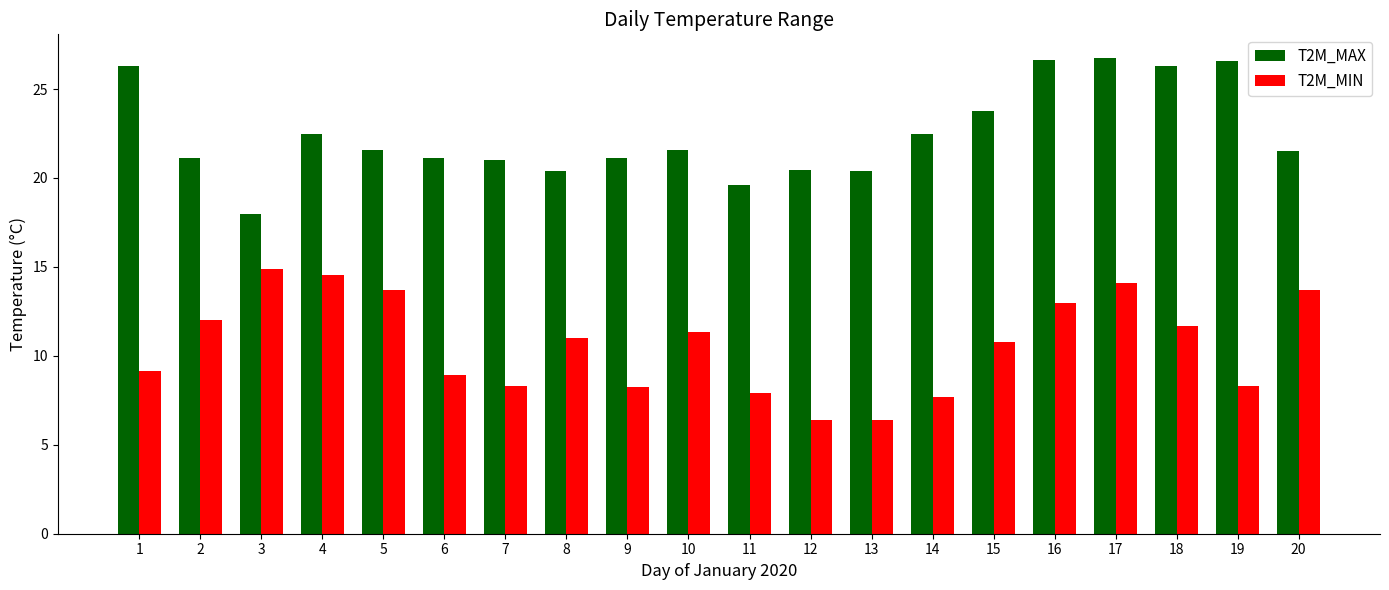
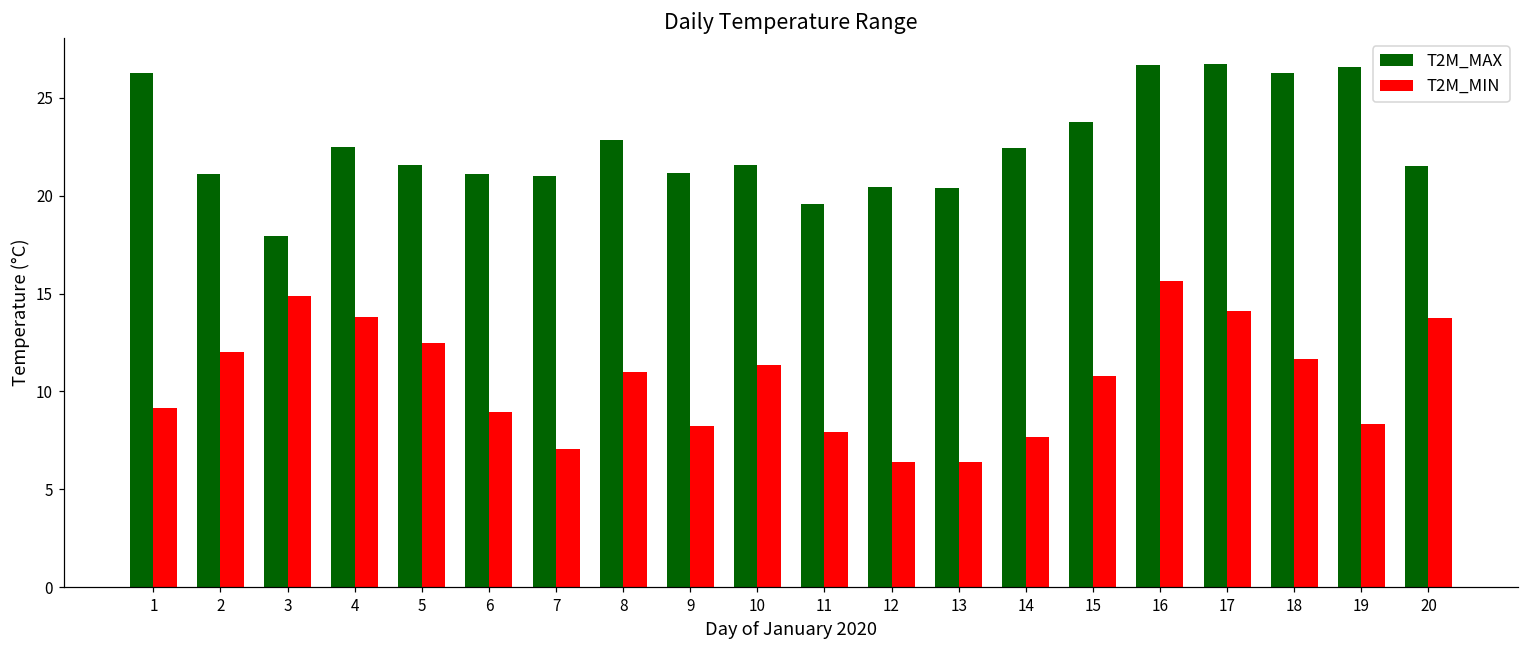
T2M_MIN, 4: 14.5 -> 13.8
T2M_MIN, 5: 13.7 -> 12.5
T2M_MIN, 7: 8.3 -> 7.1
T2M_MAX, 8: 20.4 -> 22.9
T2M_MIN, 16: 13.0 -> 15.7
